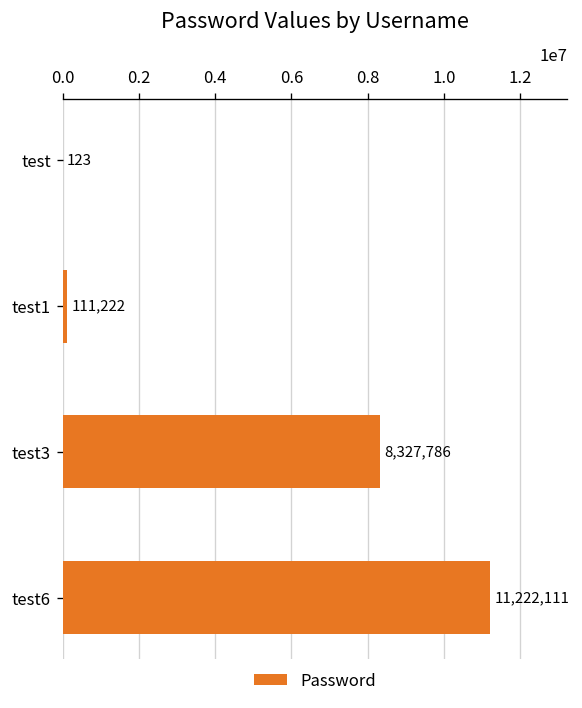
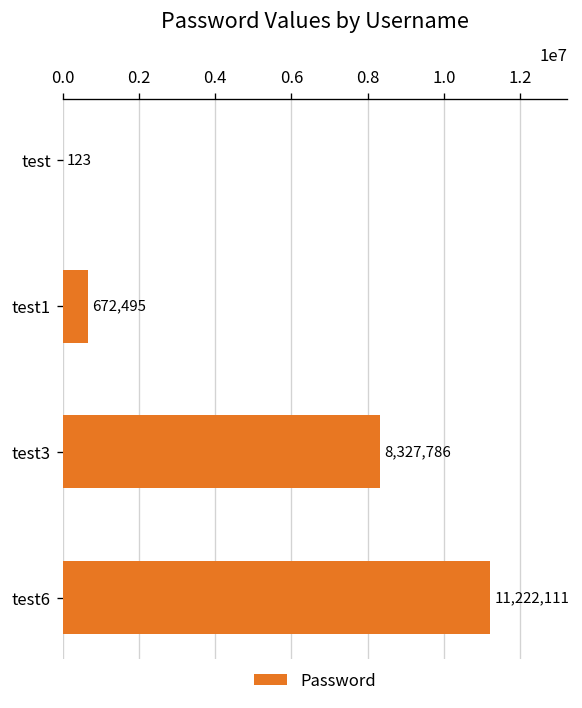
test1: 111,222 -> 672,495
